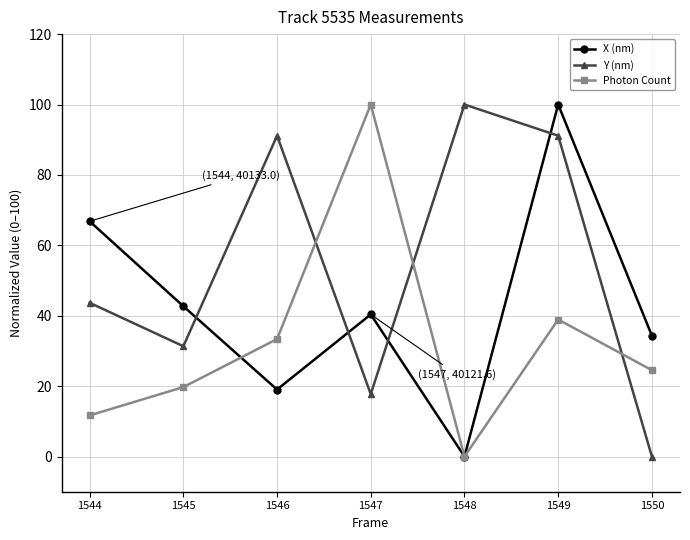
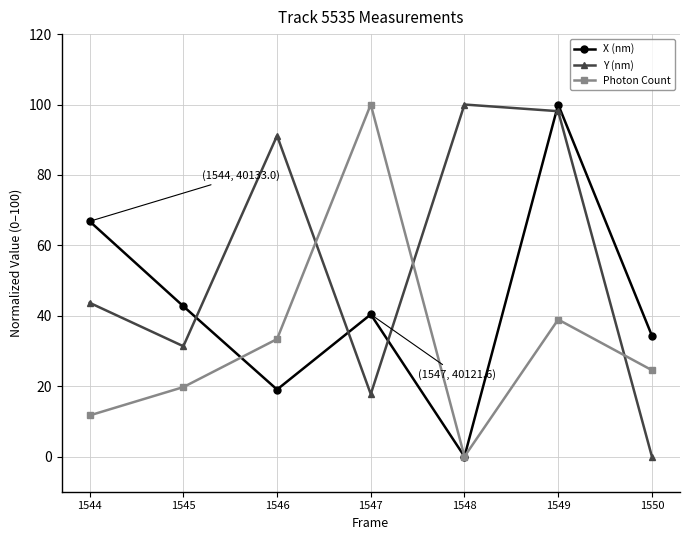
Y (nm), 1549: 91 -> 98
